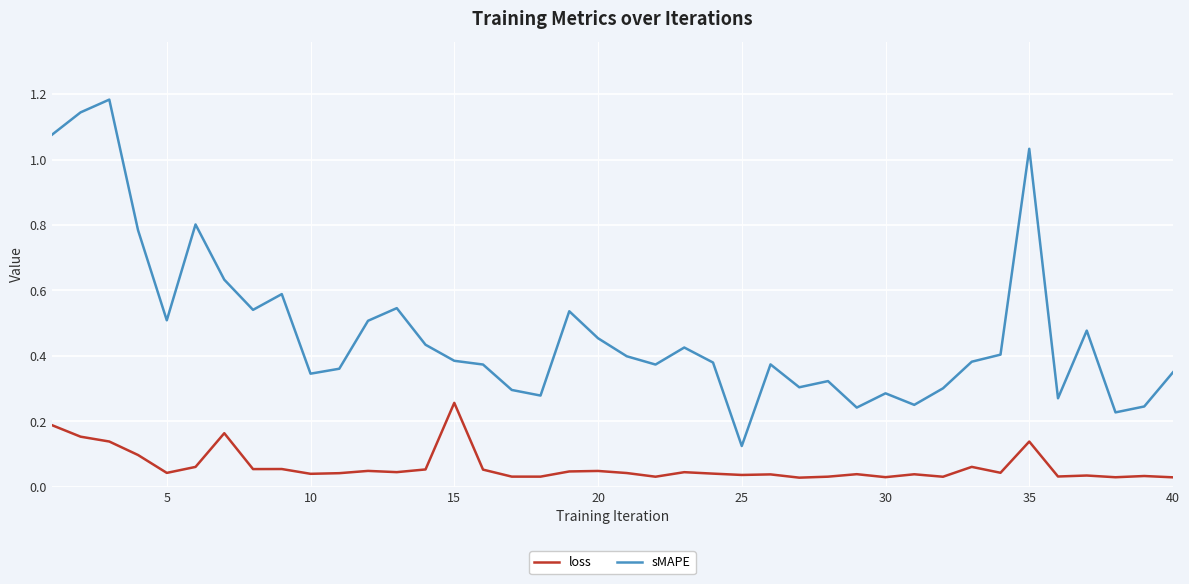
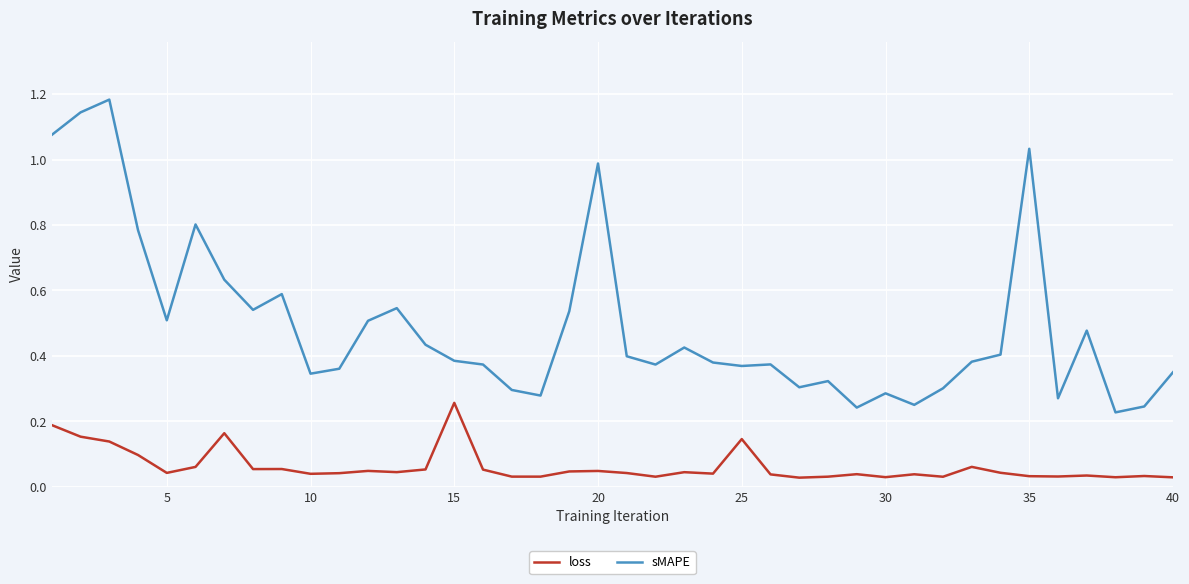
sMAPE, 20: 0.45 -> 0.99
loss, 25: 0.04 -> 0.15
sMAPE, 25: 0.12 -> 0.37
loss, 35: 0.14 -> 0.03
